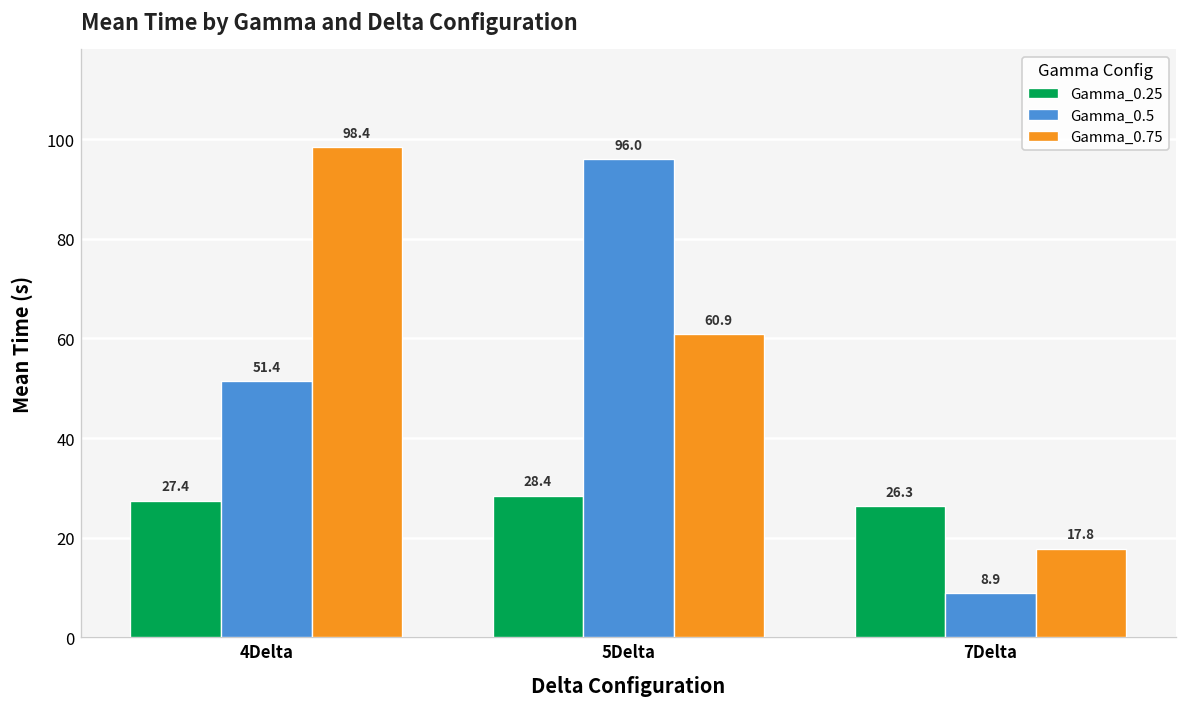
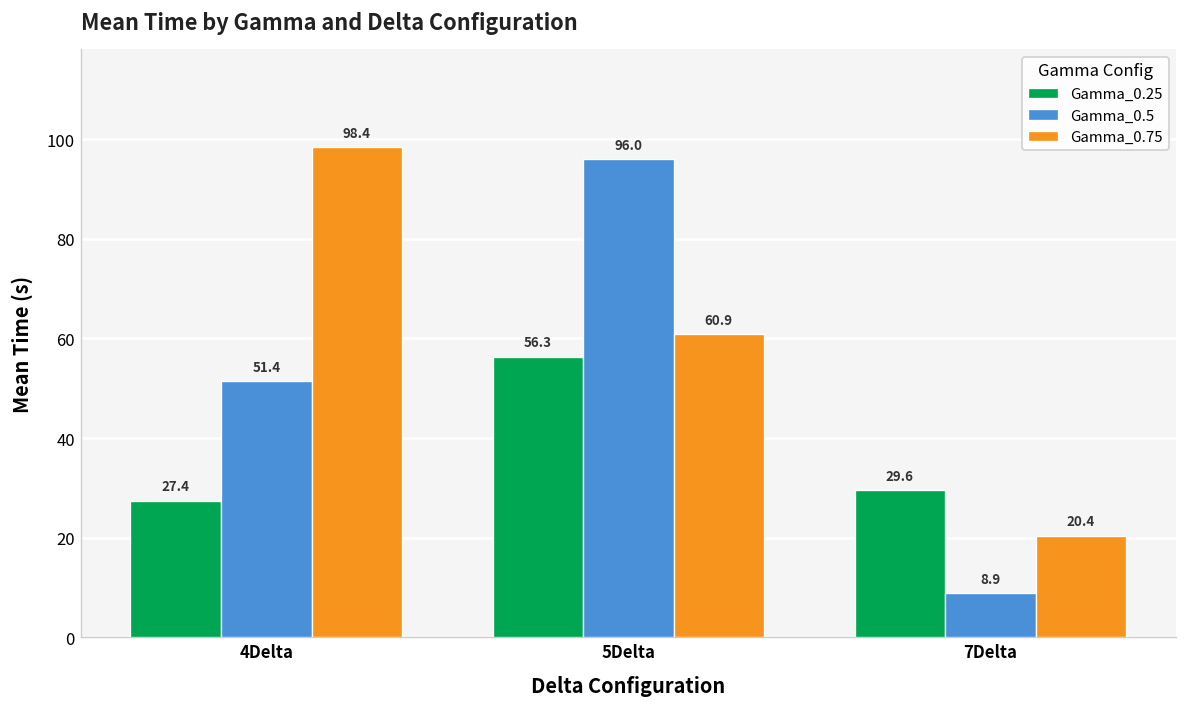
Gamma_0.25, 5Delta: 28.4 -> 56.3
Gamma_0.25, 7Delta: 26.3 -> 29.6
Gamma_0.75, 7Delta: 17.8 -> 20.4
